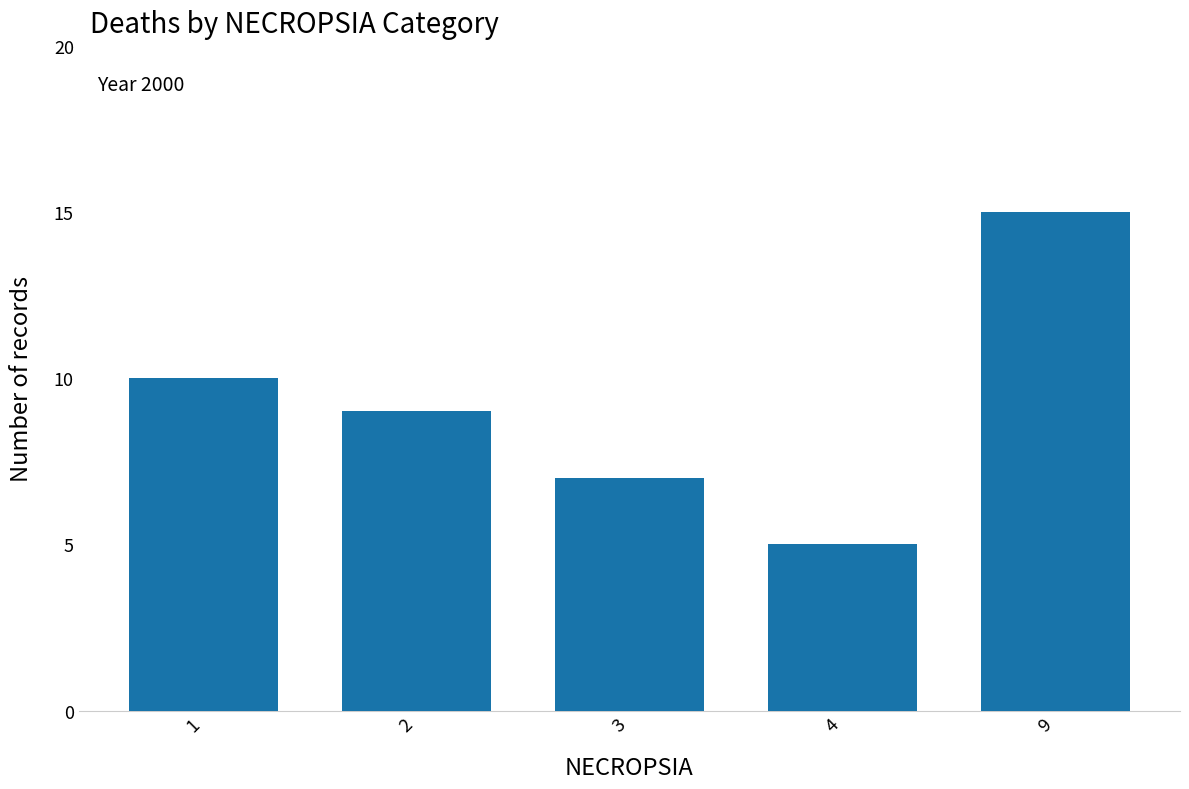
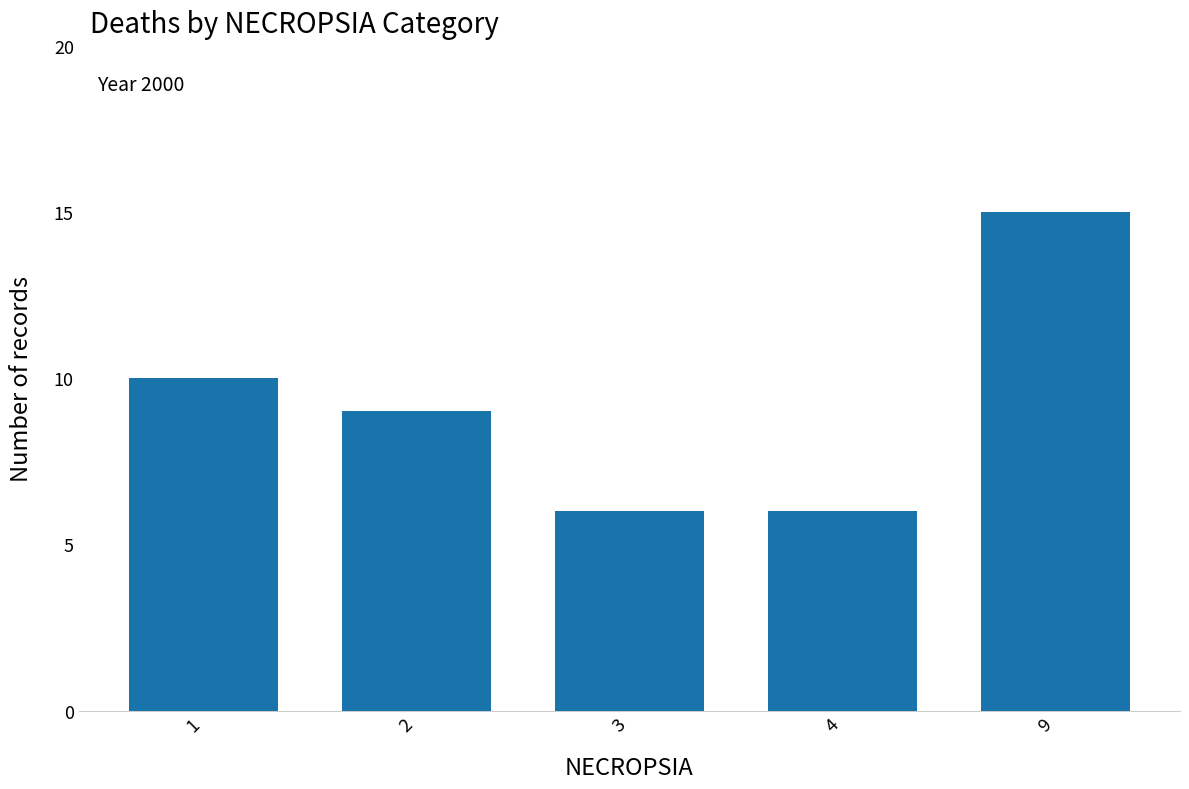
3: 7 -> 6
4: 5 -> 6
